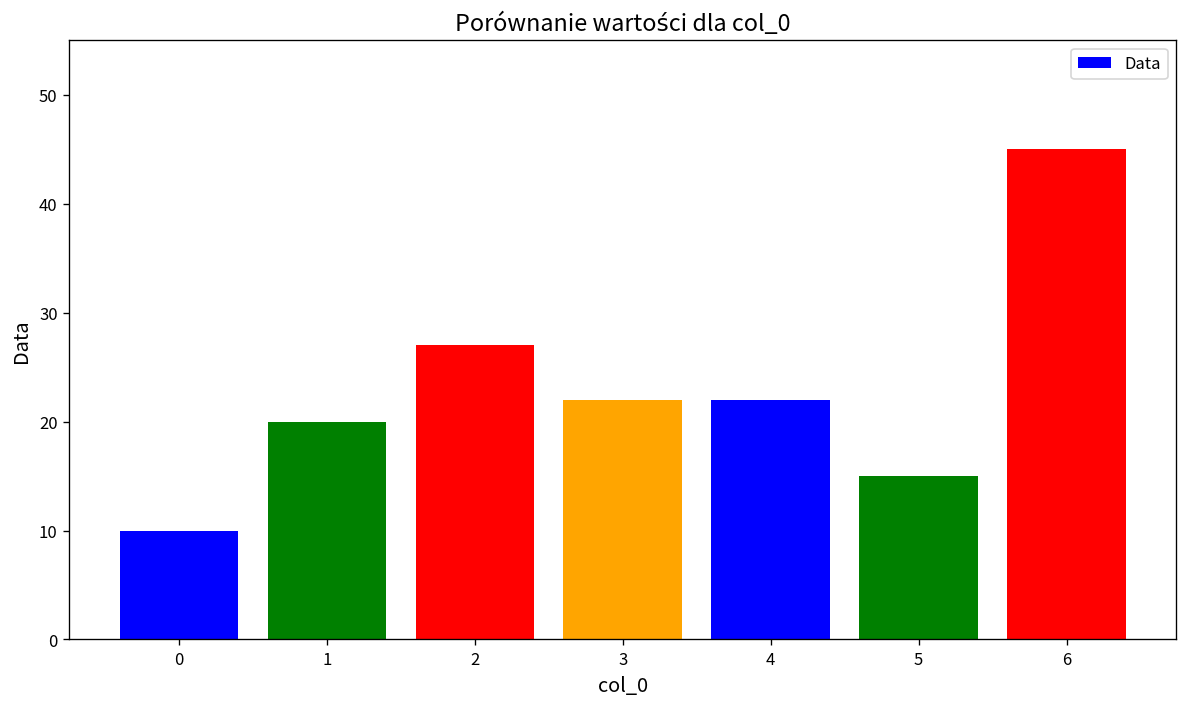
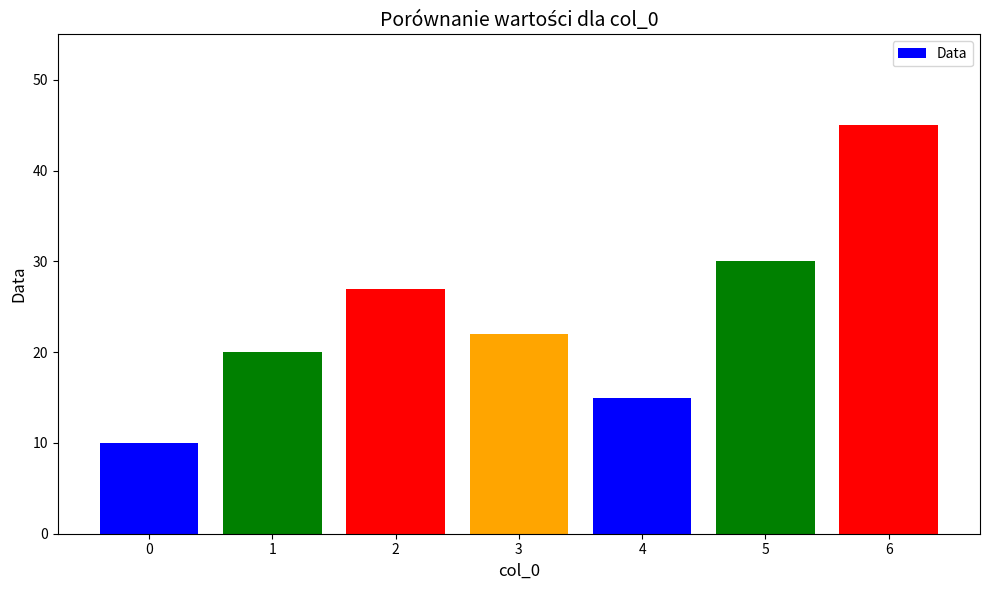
4: 22 -> 15
5: 15 -> 30
